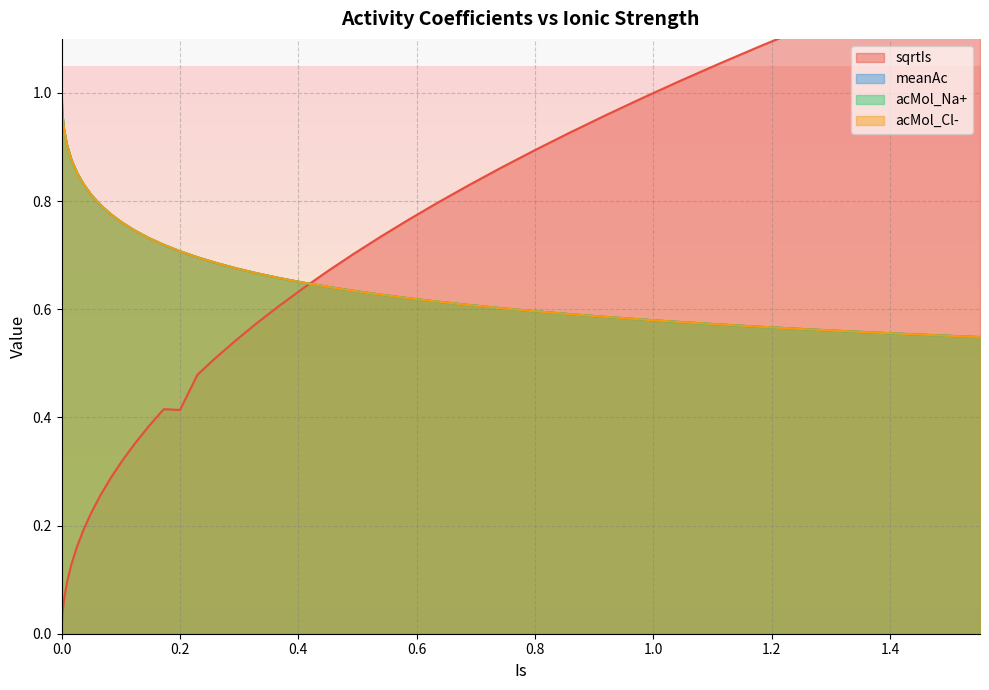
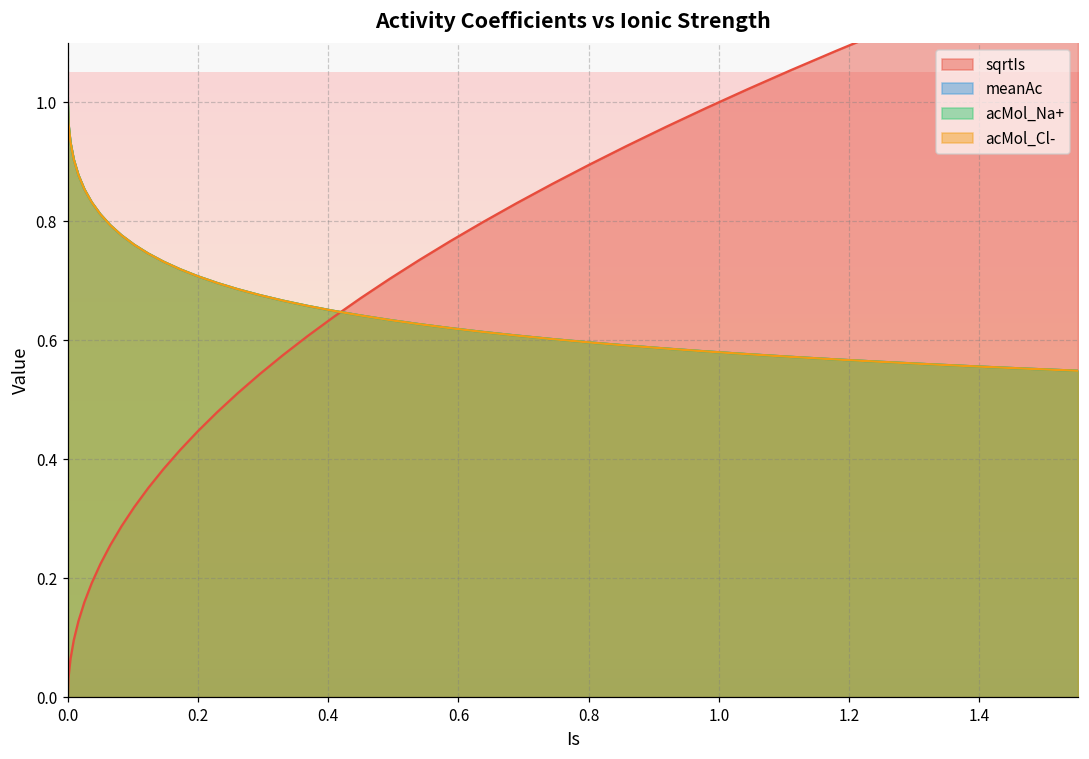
sqrtIs, 0.2: 0.41 -> 0.45
